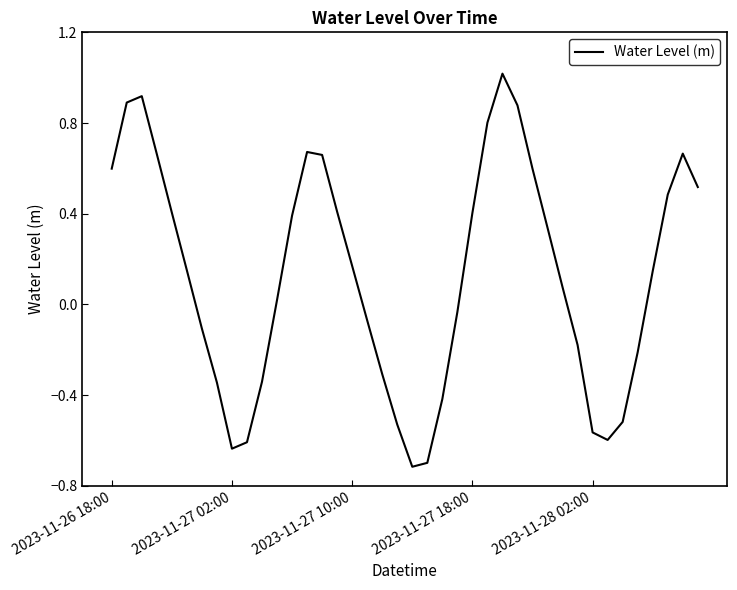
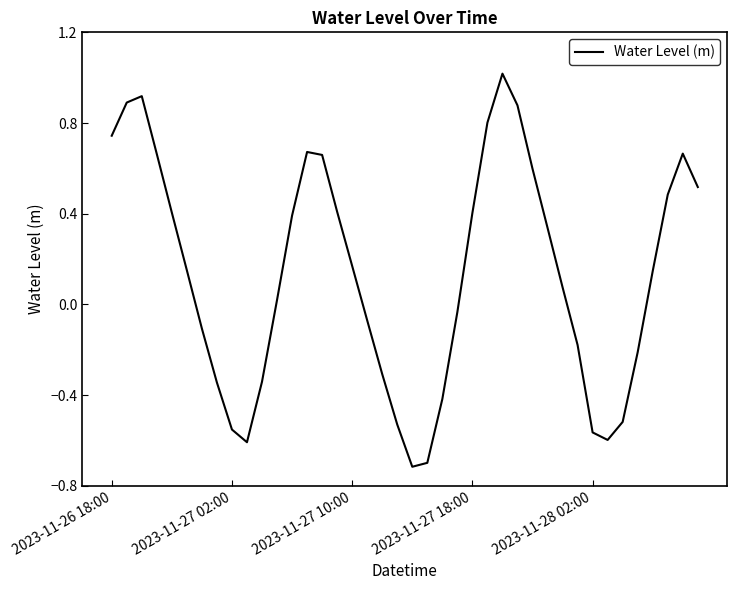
2023-11-26 18:00: 0.60 -> 0.74
2023-11-27 02:00: -0.64 -> -0.55
